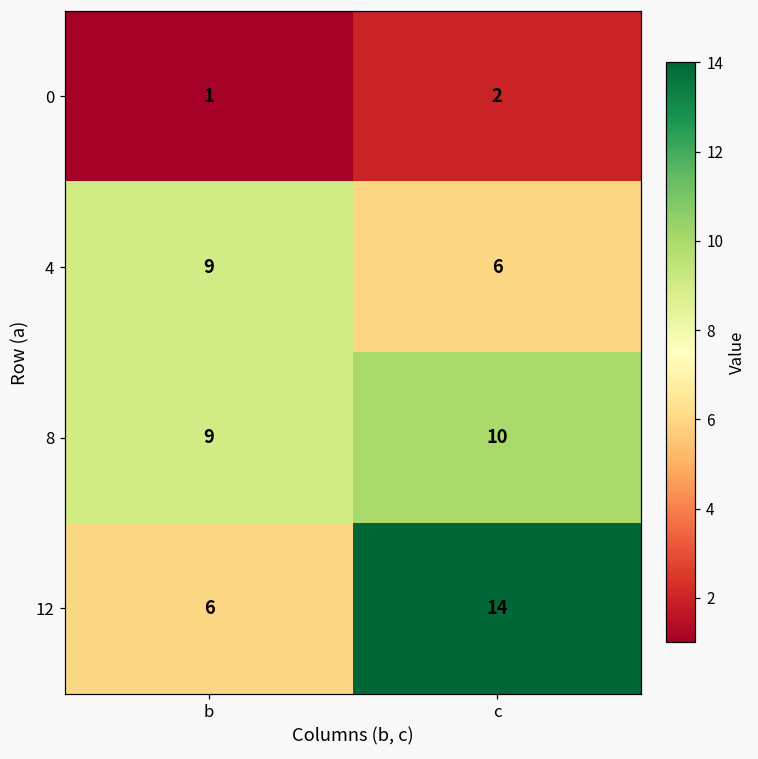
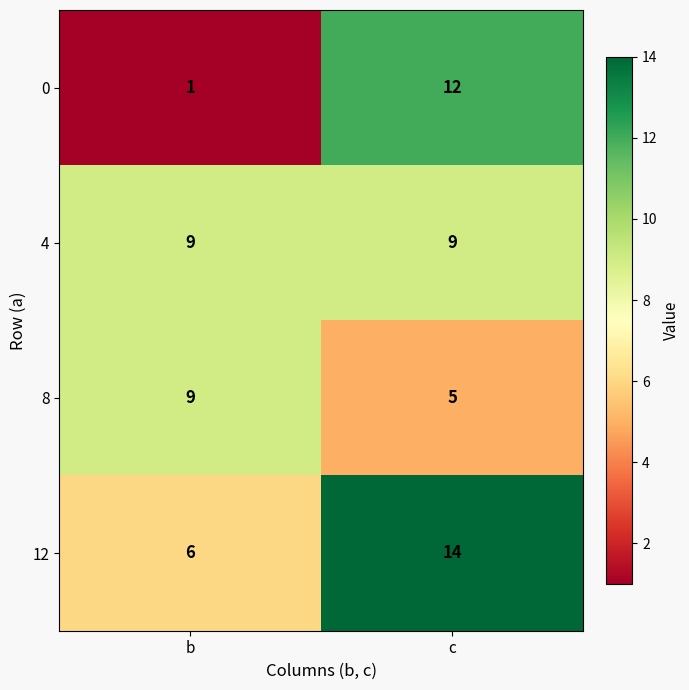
0, c: 2 -> 12
4, c: 6 -> 9
8, c: 10 -> 5
